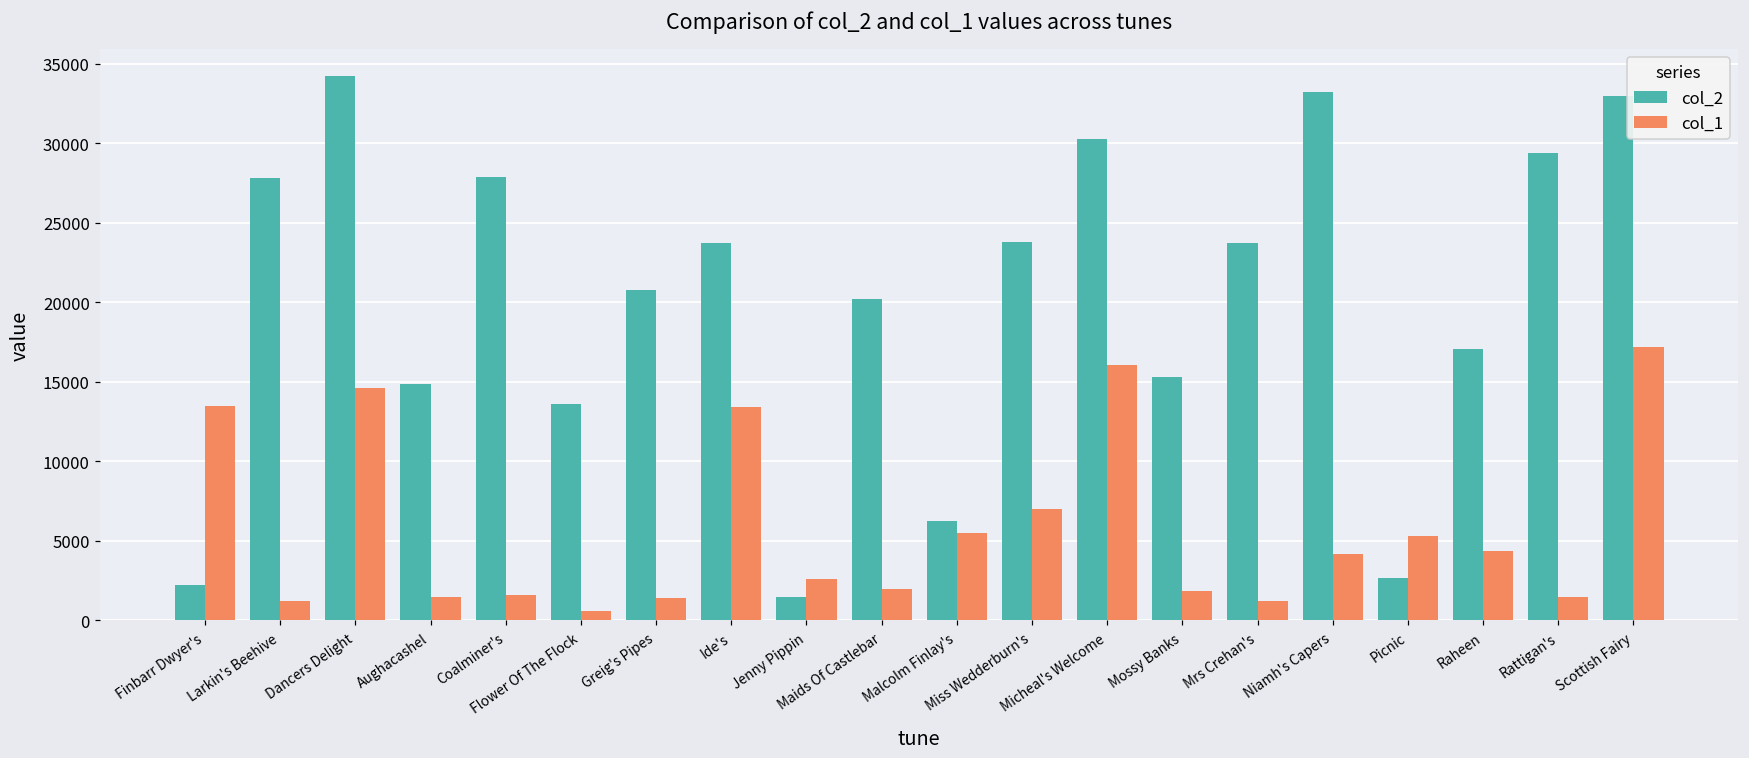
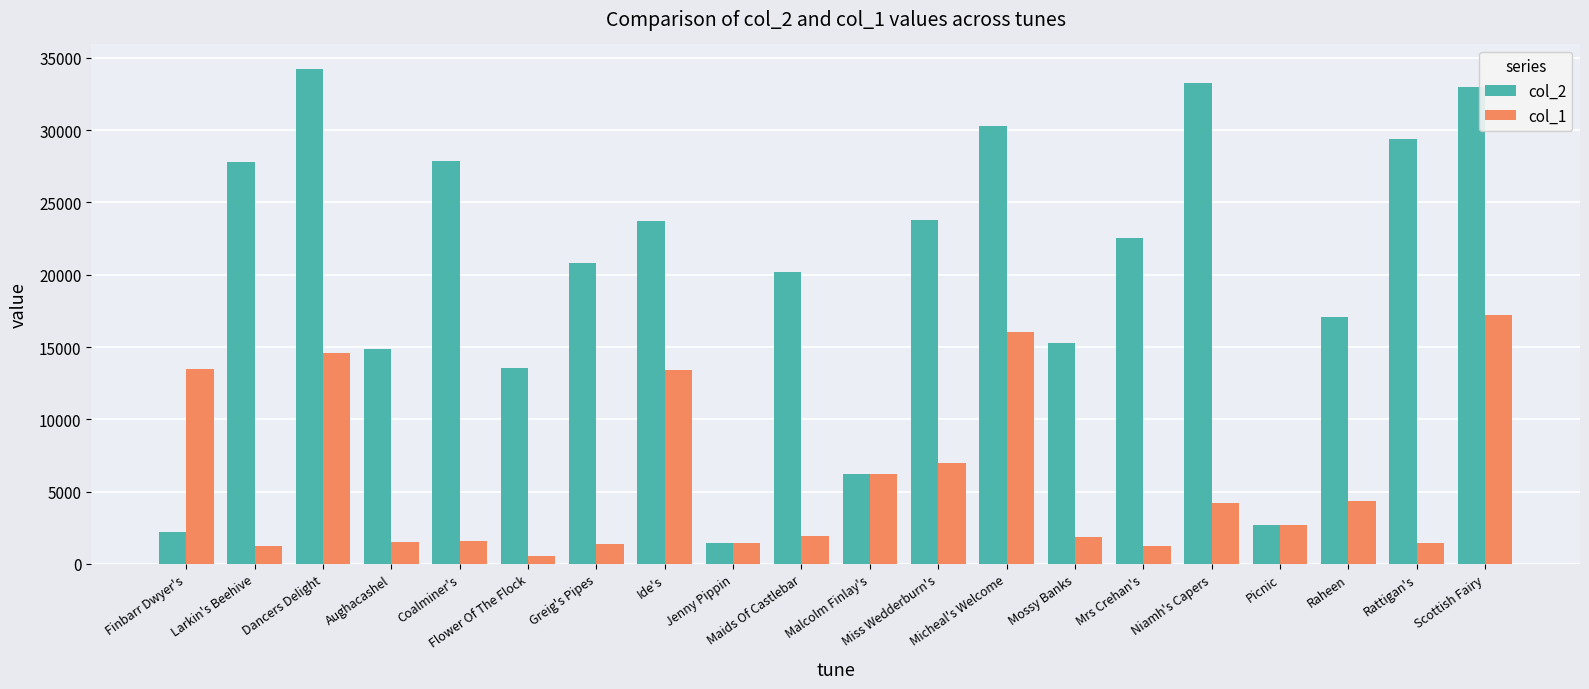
col_1, Jenny Pippin: 2600 -> 1500
col_1, Malcolm Finlay's: 5500 -> 6200
col_2, Mrs Crehan's: 23700 -> 22600
col_1, Picnic: 5300 -> 2700
